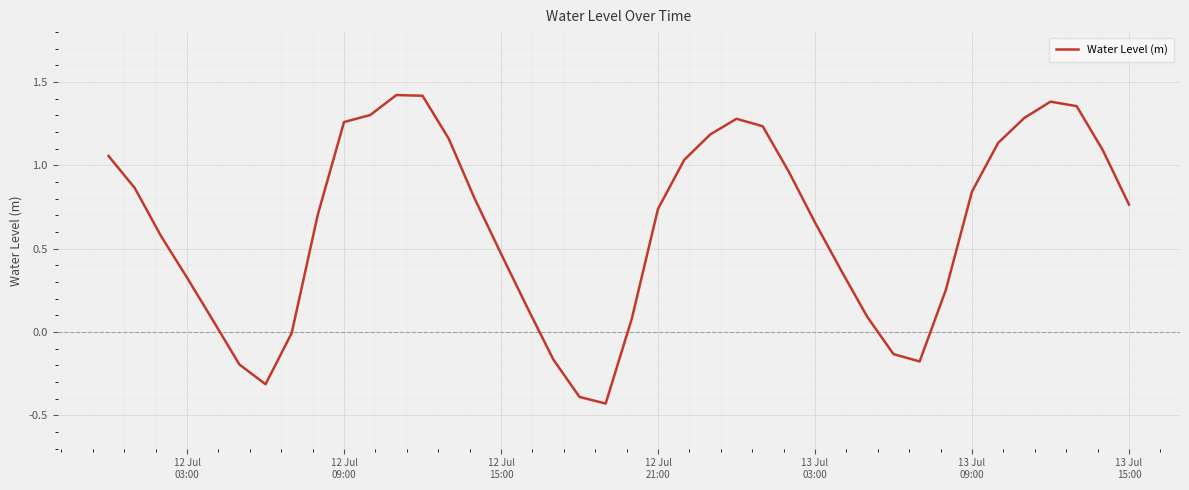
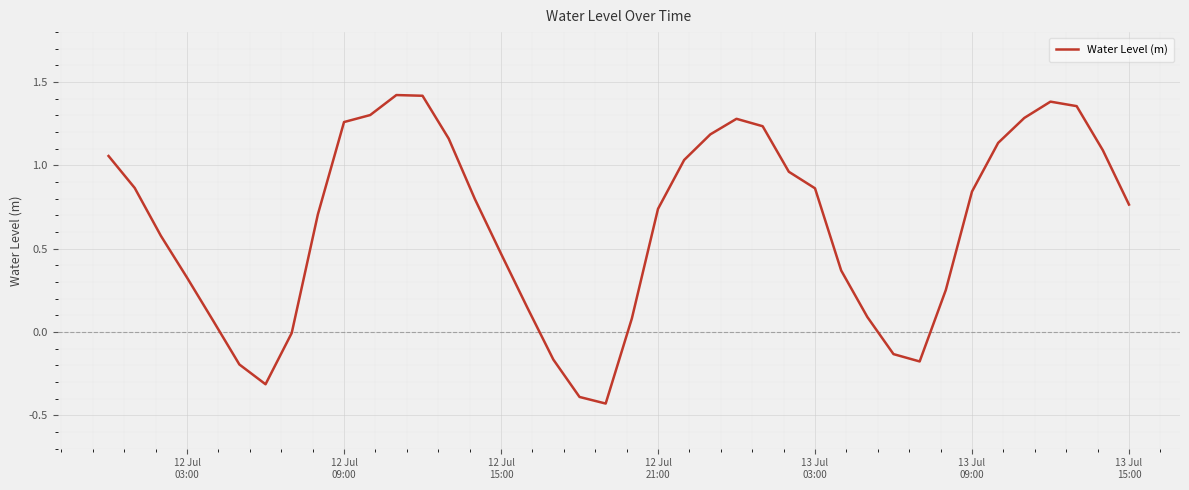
13 Jul 03:00: 0.66 -> 0.86
